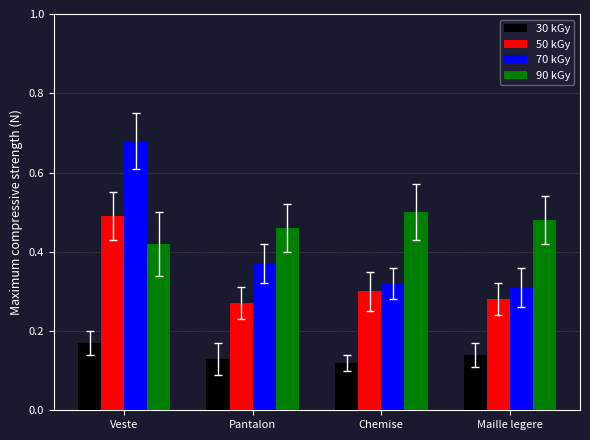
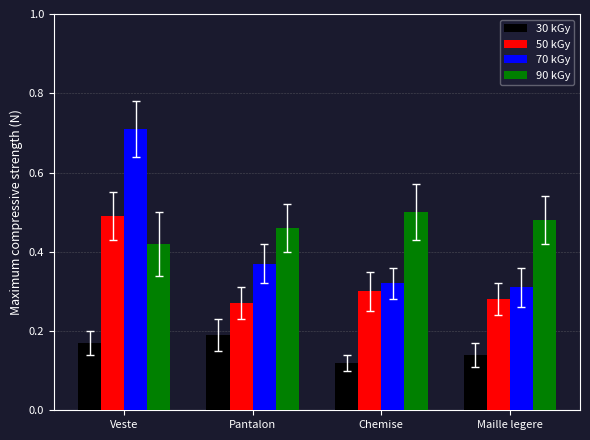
70 kGy, Veste: 0.68 -> 0.71
30 kGy, Pantalon: 0.13 -> 0.19
